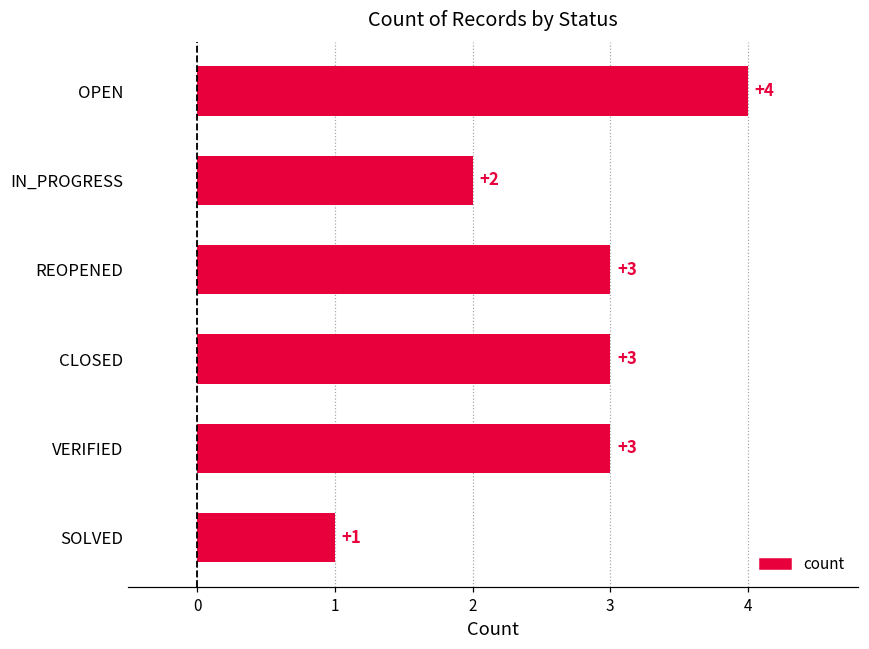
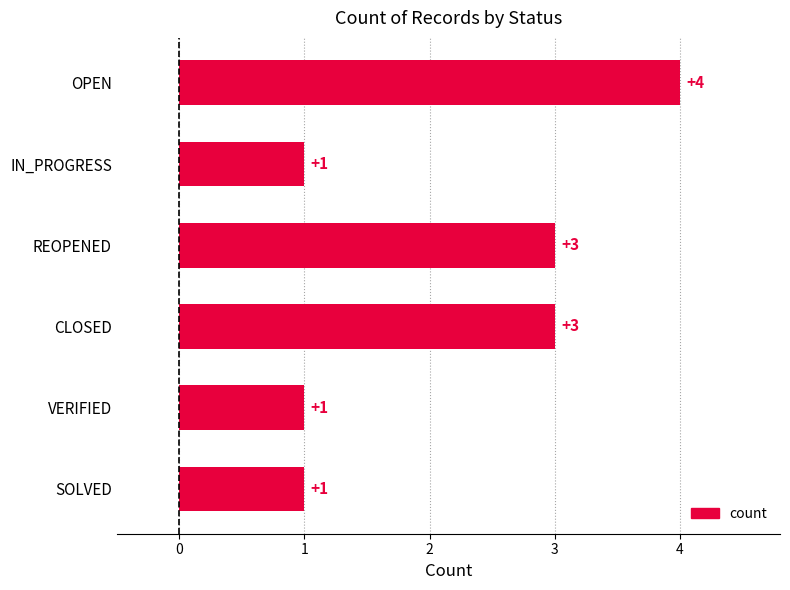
IN_PROGRESS: +2 -> +1
VERIFIED: +3 -> +1
